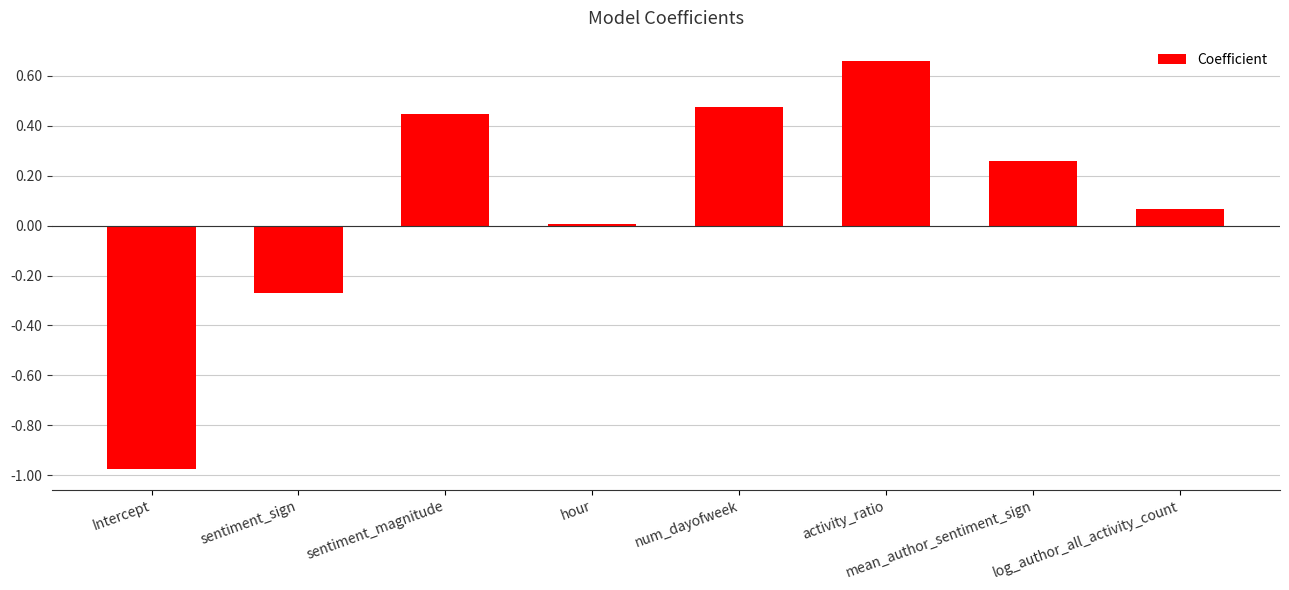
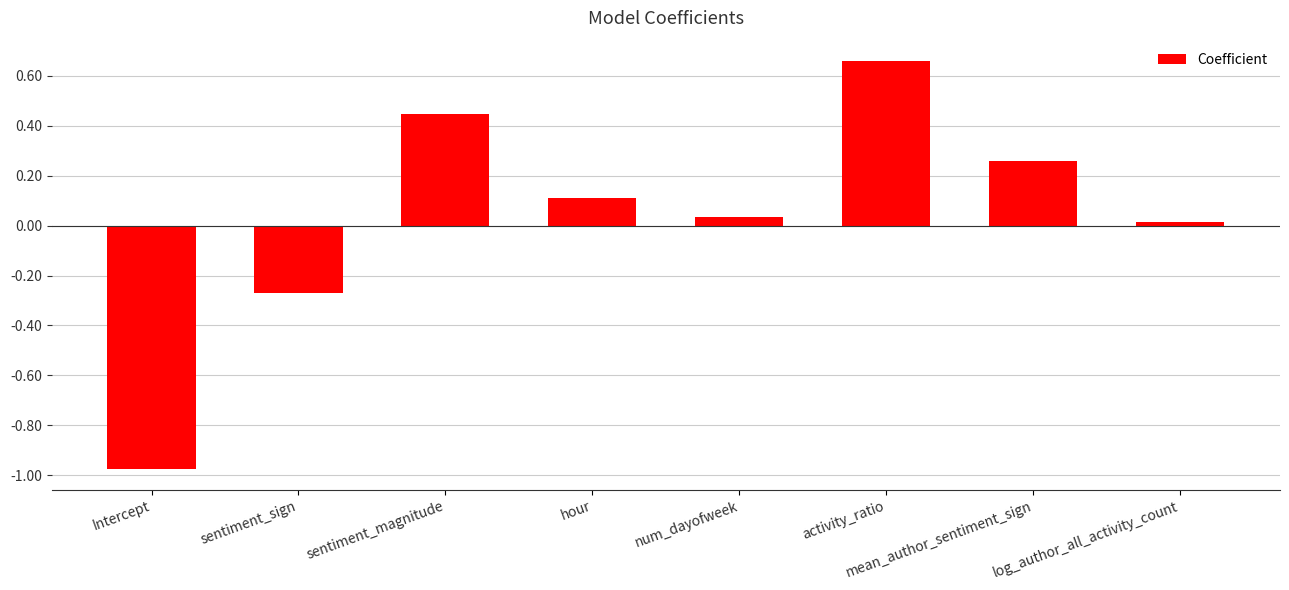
hour: 0.01 -> 0.11
num_dayofweek: 0.48 -> 0.04
log_author_all_activity_count: 0.07 -> 0.02
